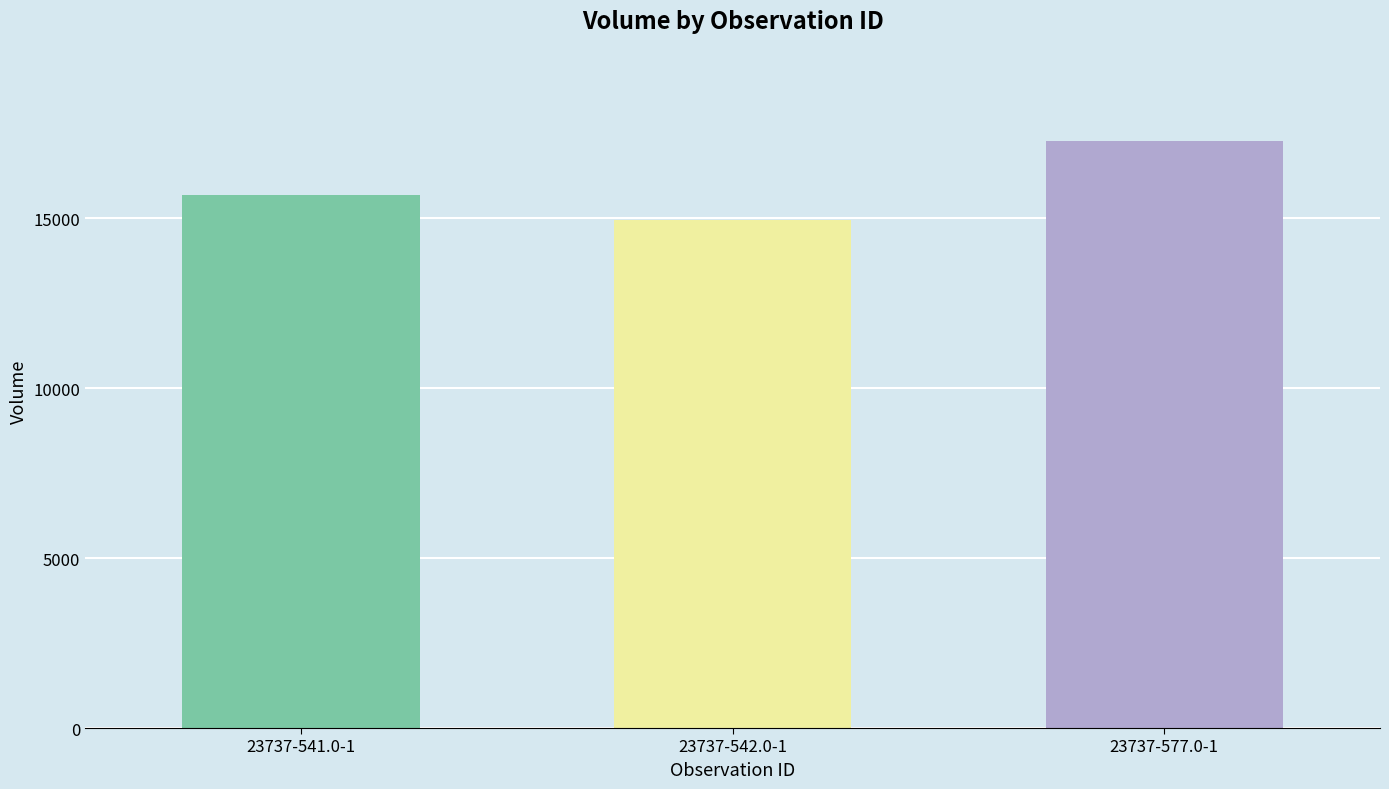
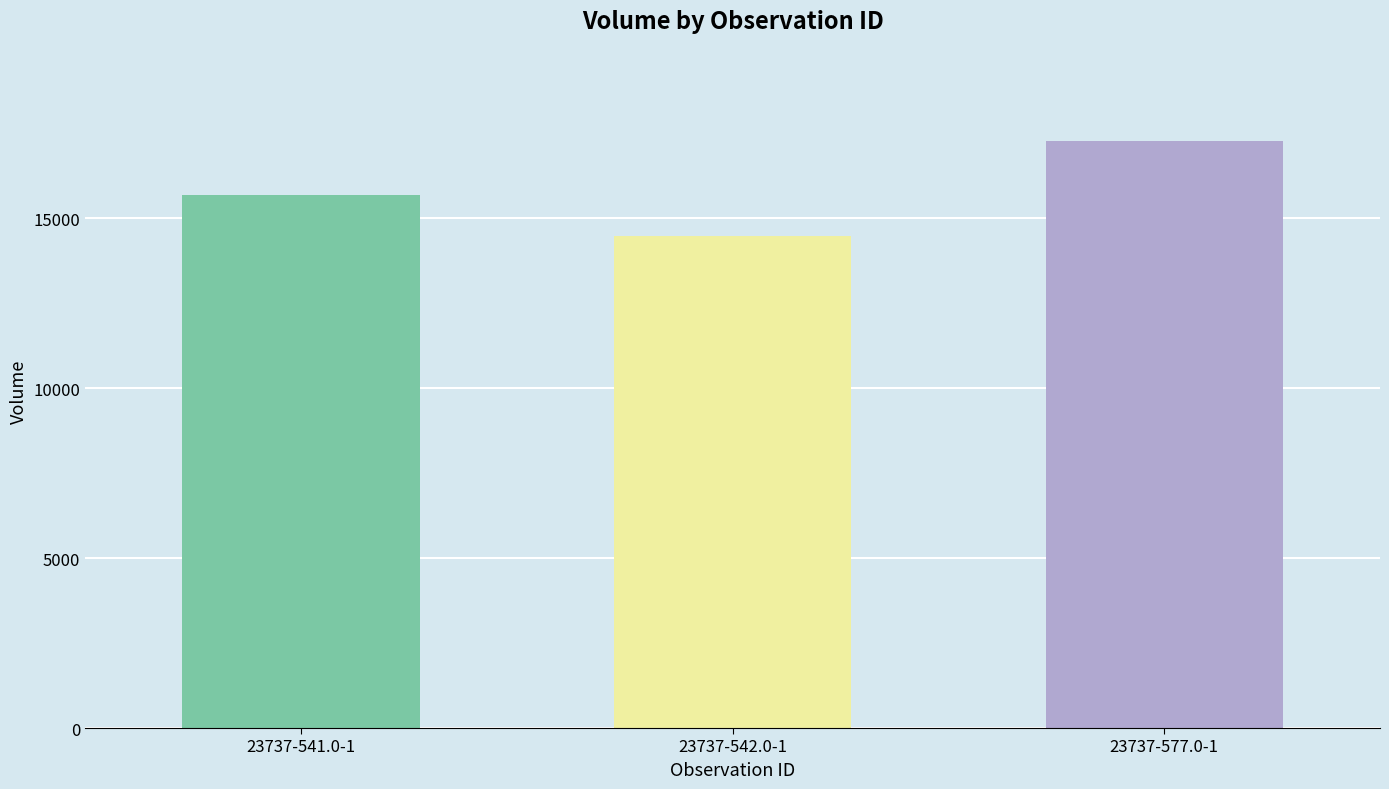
23737-542.0-1: 15000 -> 14500
